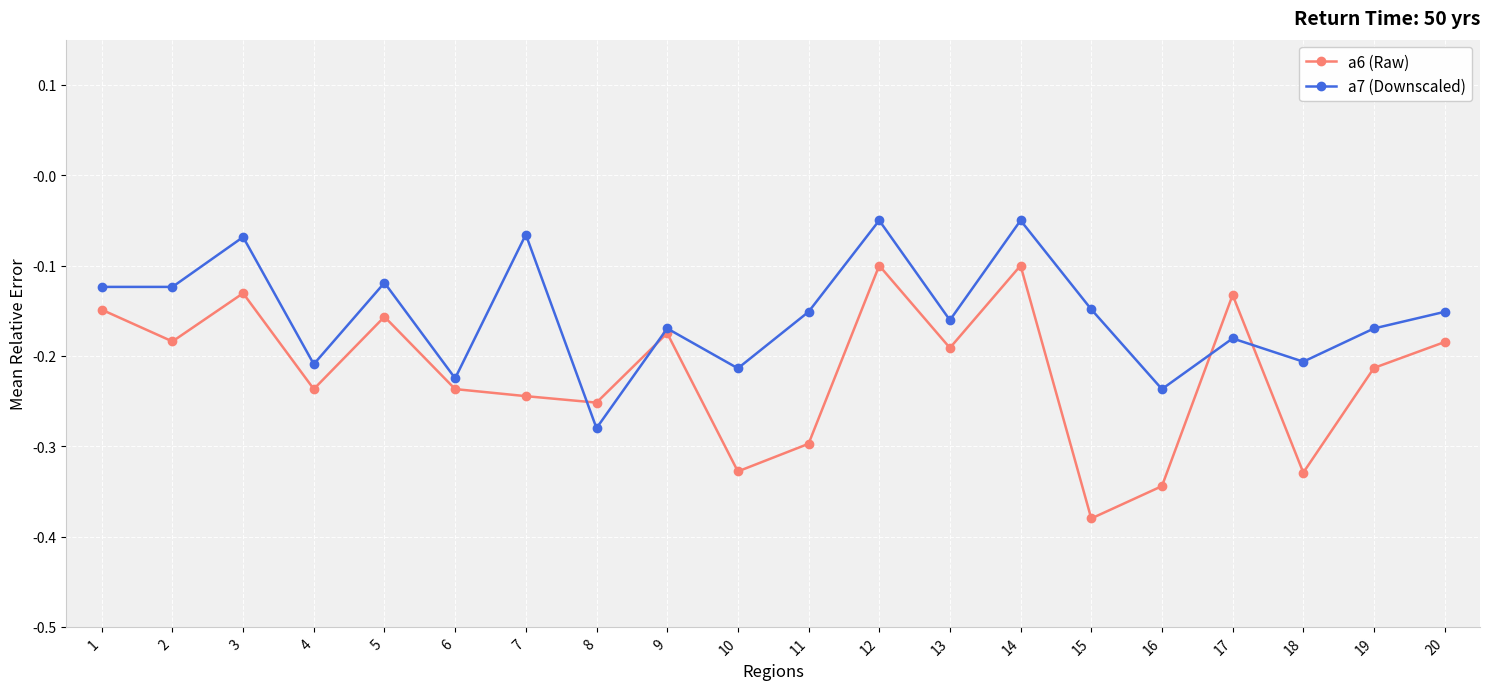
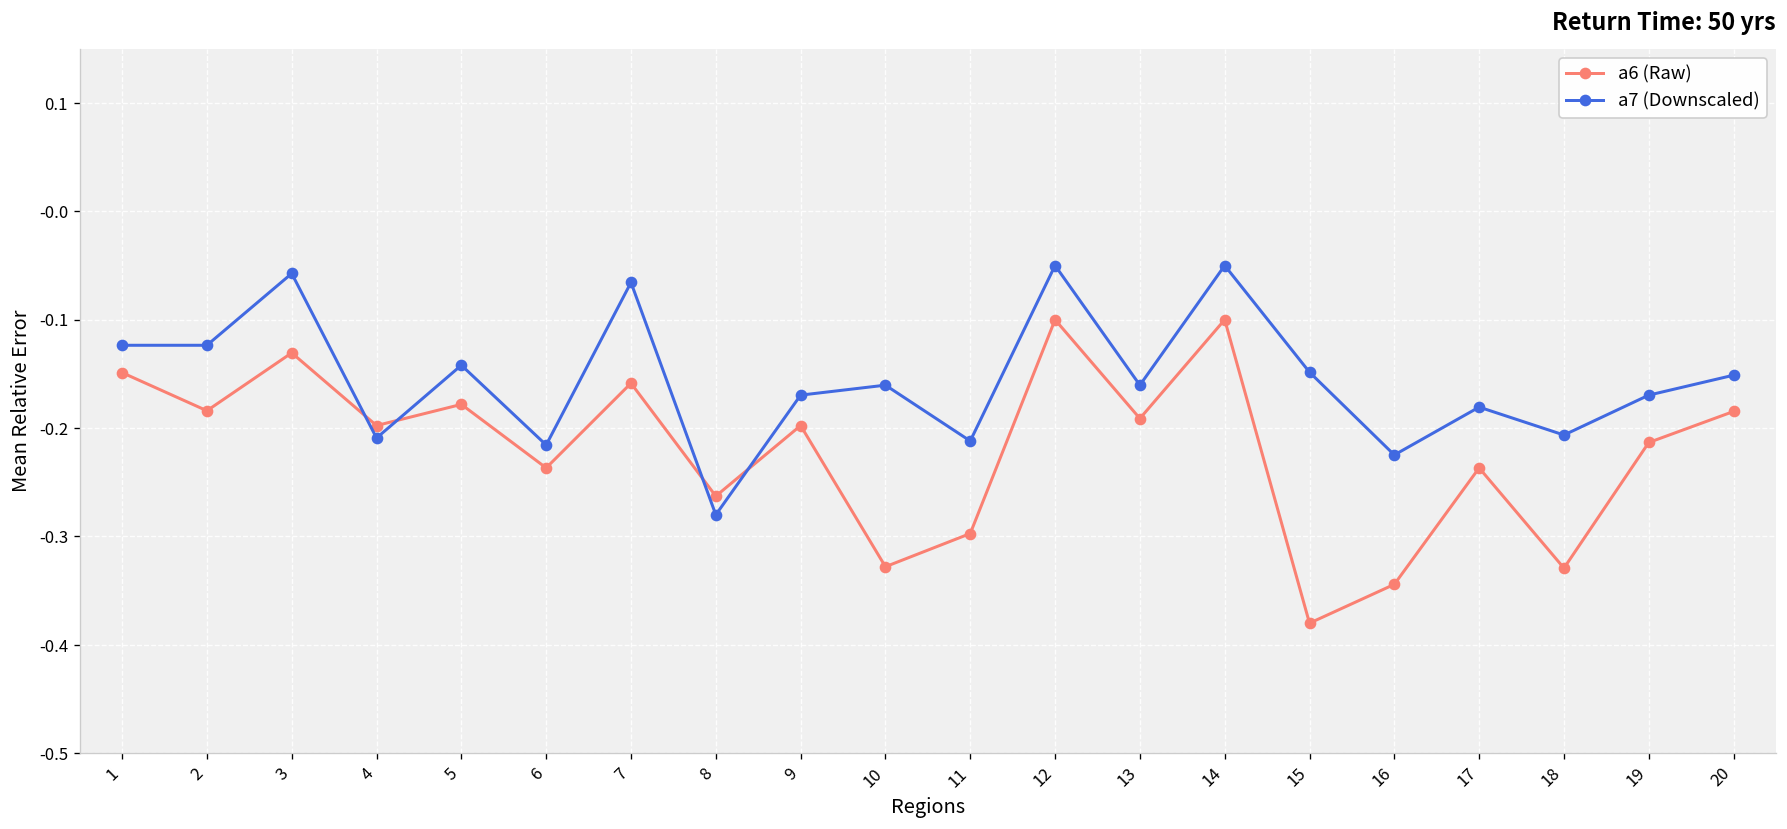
a7 (Downscaled), 3: -0.07 -> -0.06
a6 (Raw), 4: -0.24 -> -0.20
a6 (Raw), 5: -0.16 -> -0.18
a7 (Downscaled), 5: -0.12 -> -0.14
a7 (Downscaled), 6: -0.225 -> -0.216
a6 (Raw), 7: -0.24 -> -0.16
a6 (Raw), 8: -0.25 -> -0.26
a6 (Raw), 9: -0.17 -> -0.20
a7 (Downscaled), 10: -0.21 -> -0.16
a7 (Downscaled), 11: -0.15 -> -0.21
a7 (Downscaled), 16: -0.24 -> -0.22
a6 (Raw), 17: -0.13 -> -0.24
